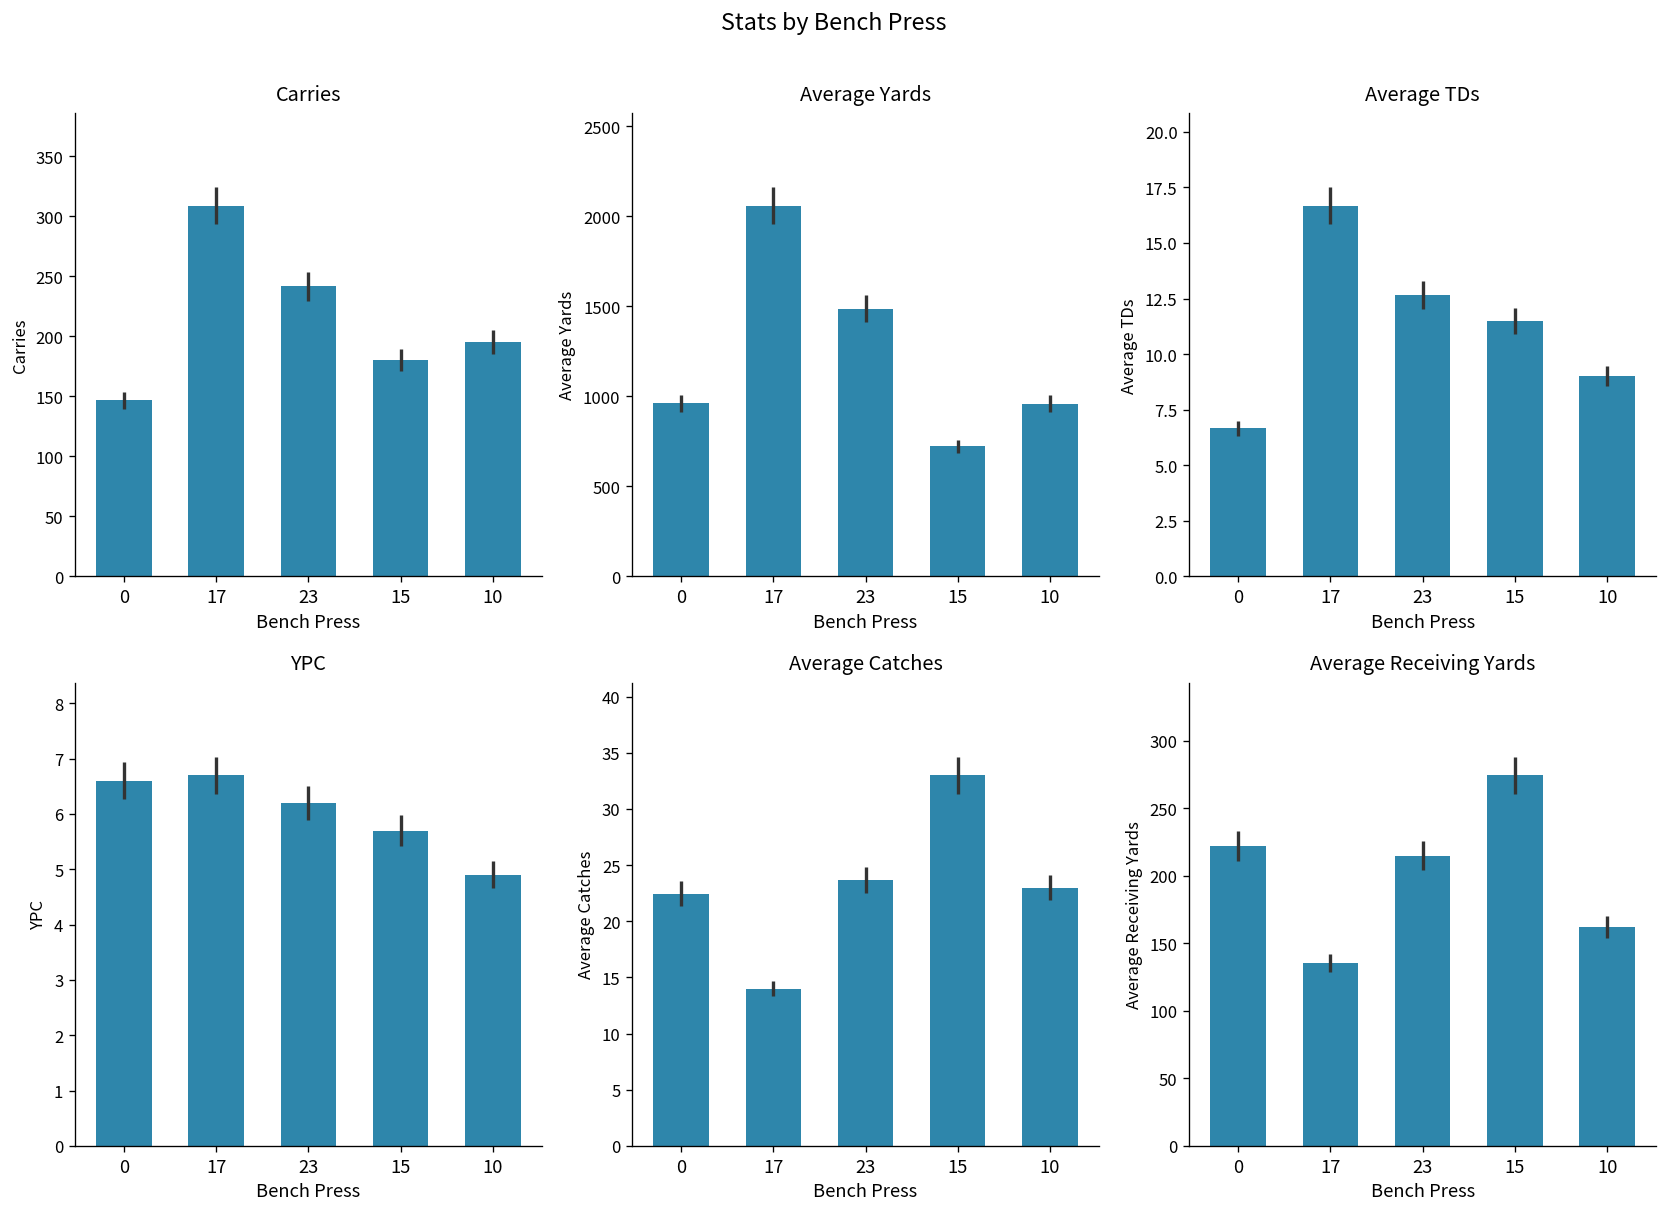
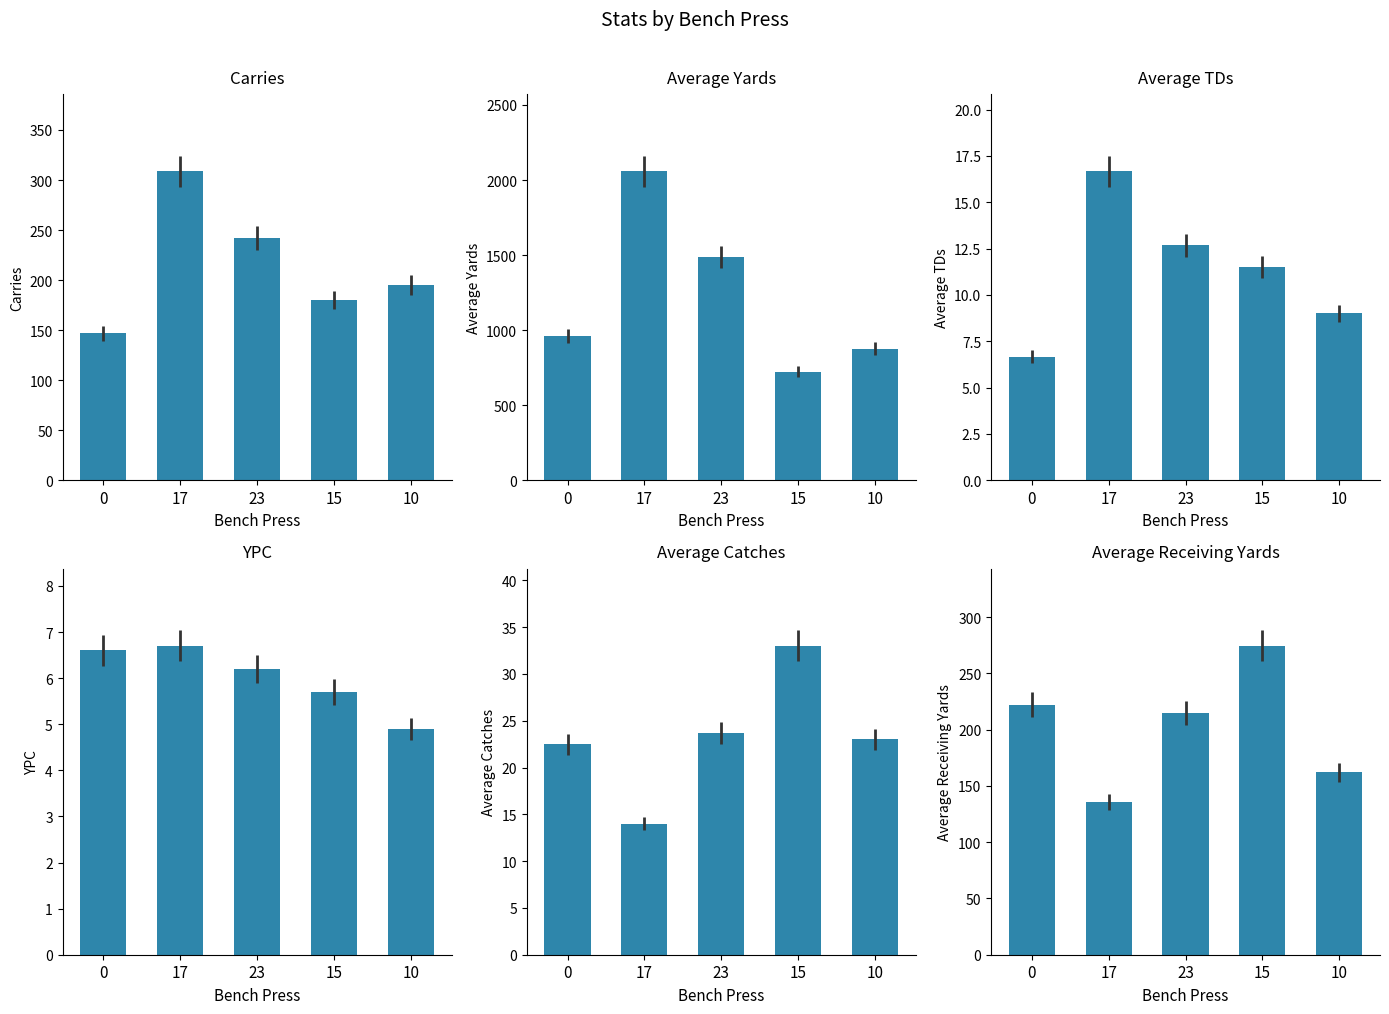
Average Yards, 10: 960 -> 880
